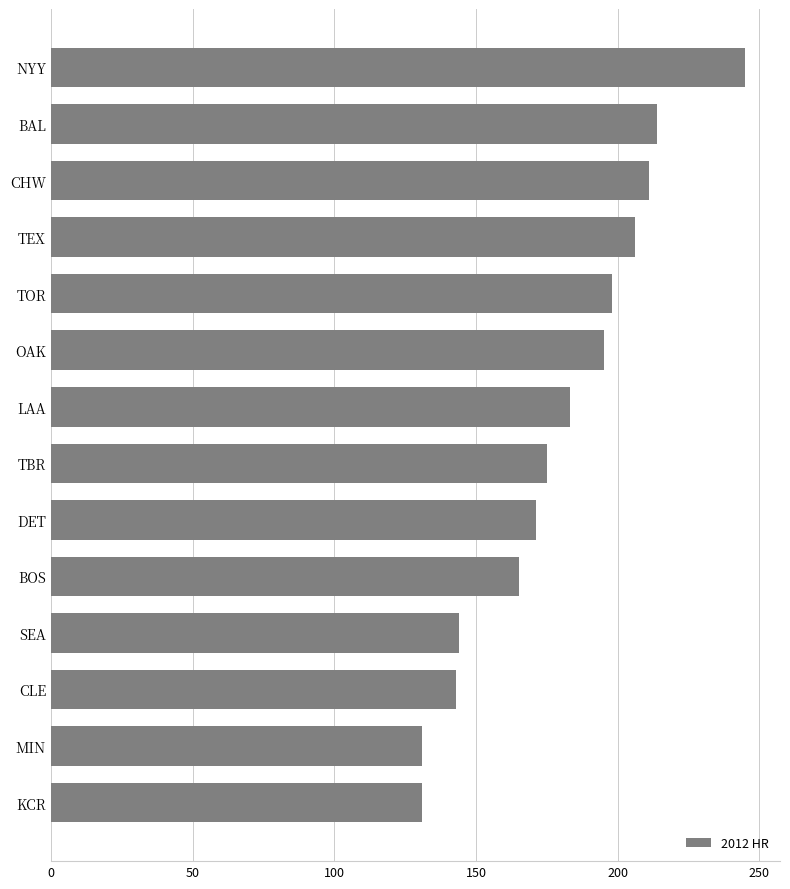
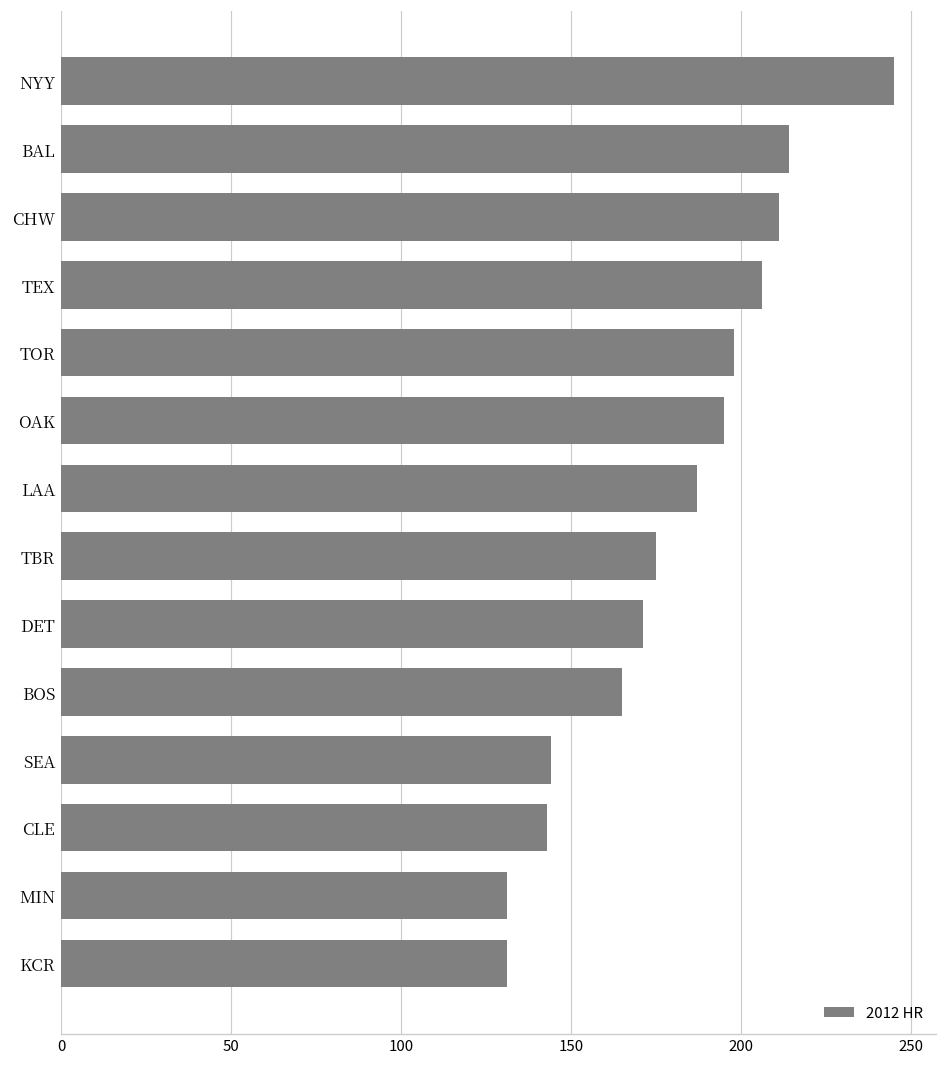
LAA: 183 -> 187
